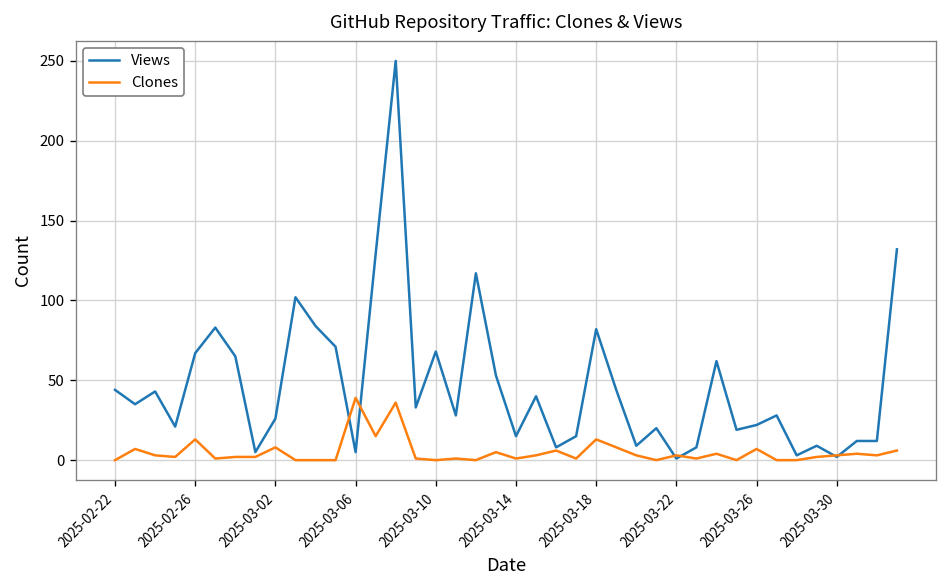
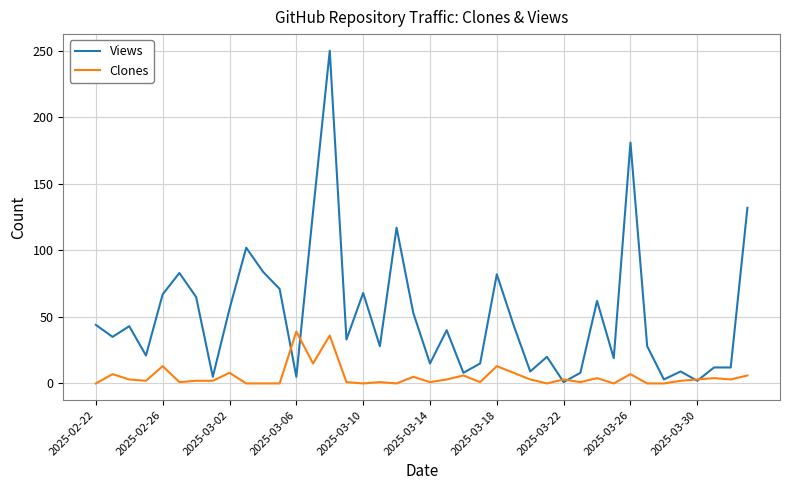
Views, 2025-03-02: 26 -> 56
Views, 2025-03-26: 22 -> 181
